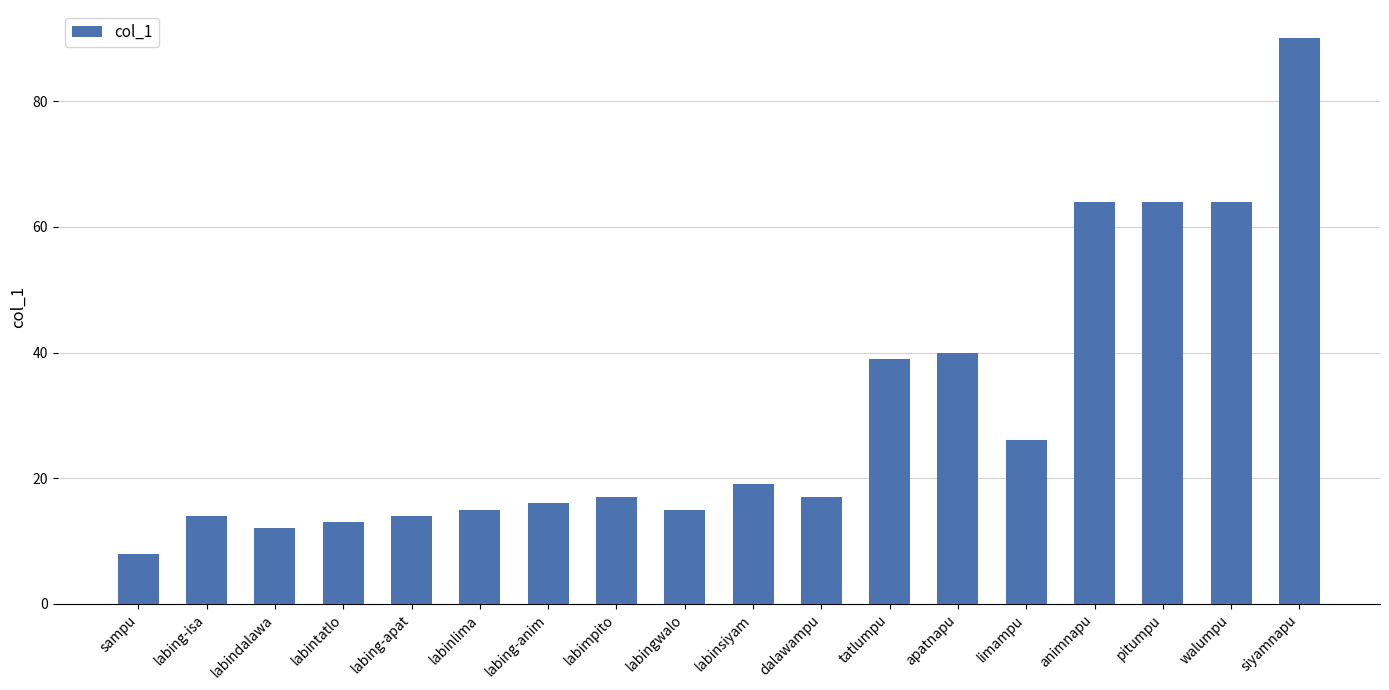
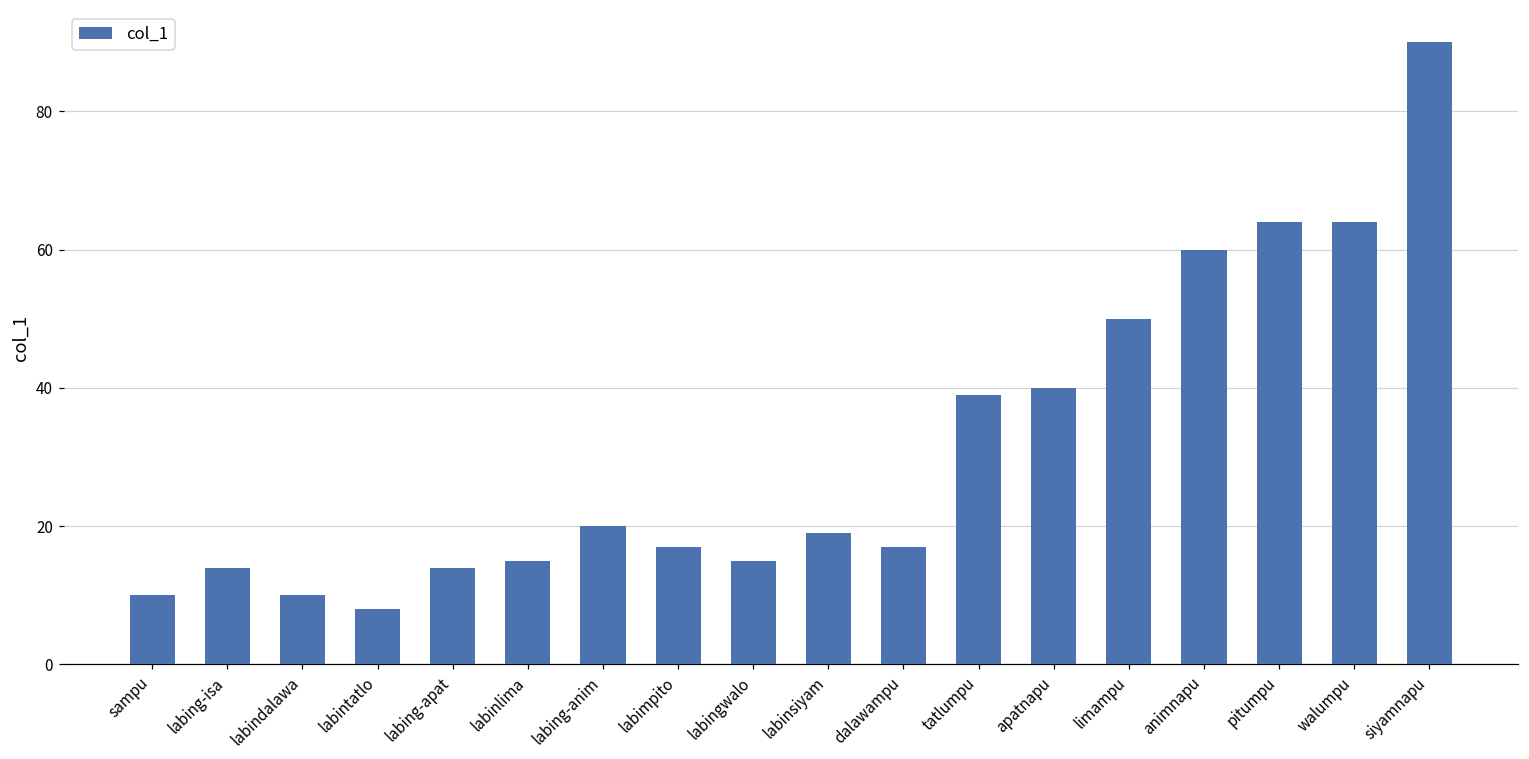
sampu: 8 -> 10
labindalawa: 12 -> 10
labintatlo: 13 -> 8
labing-anim: 16 -> 20
limampu: 26 -> 50
animnapu: 64 -> 60
